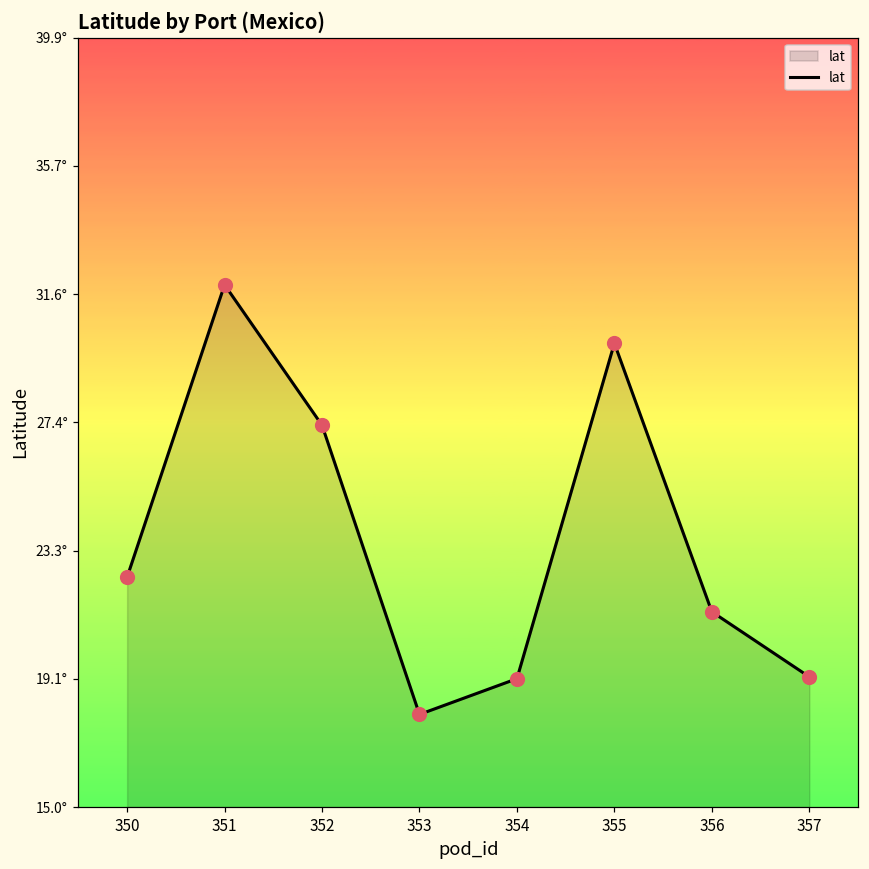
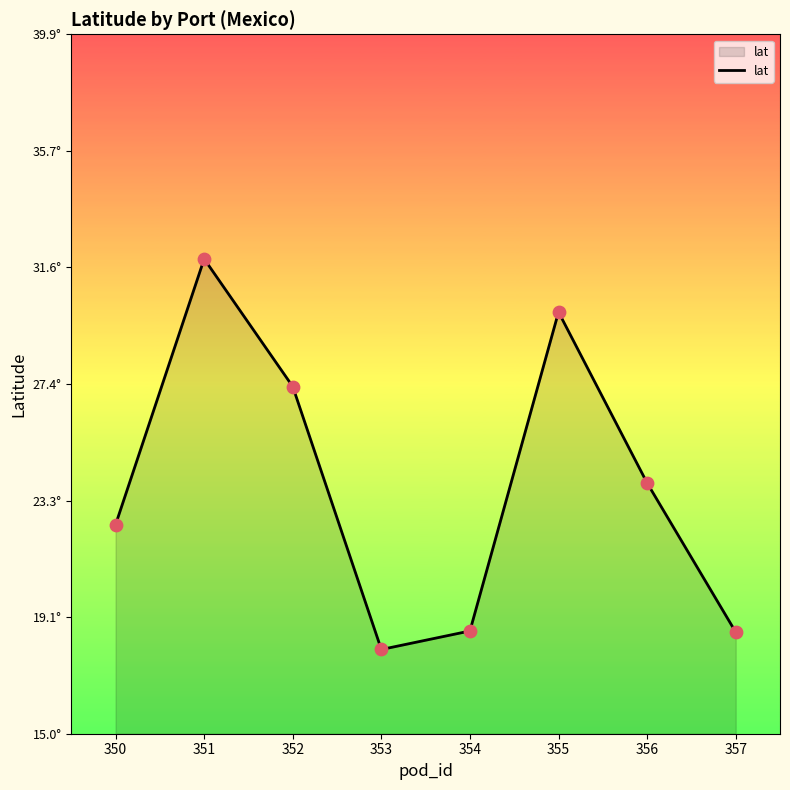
354: 19.1° -> 18.6°
356: 21.3° -> 23.9°
357: 19.2° -> 18.6°
